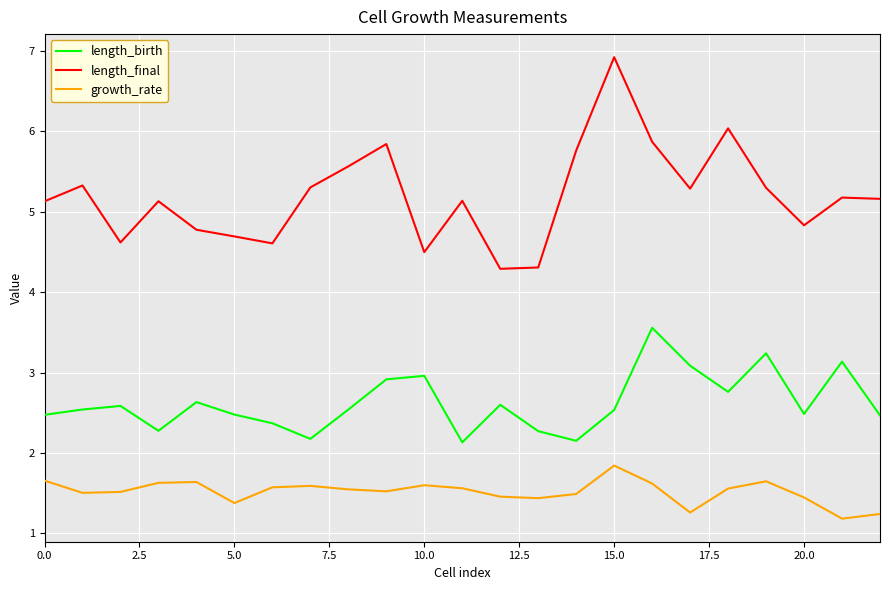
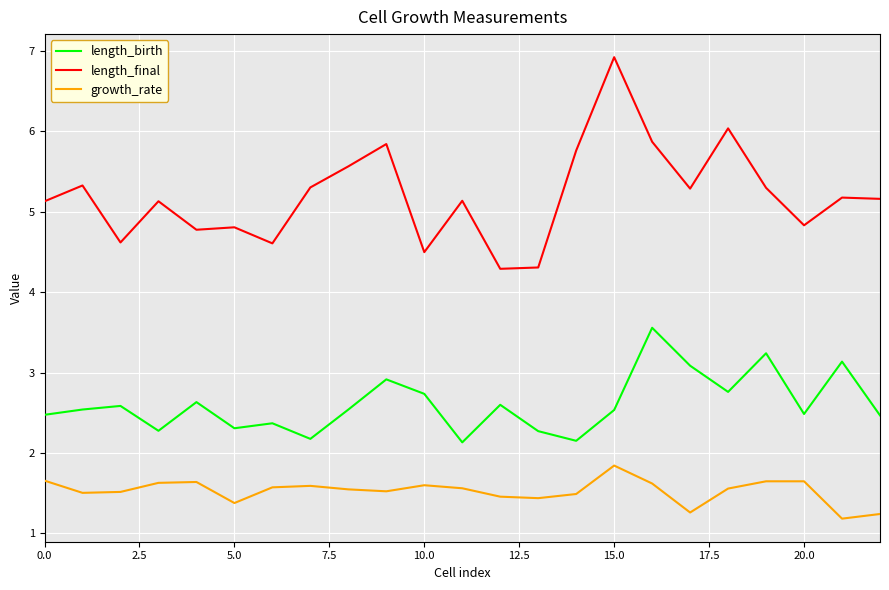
length_birth, 5.0: 2.5 -> 2.3
length_final, 5.0: 4.7 -> 4.8
length_birth, 10.0: 3.0 -> 2.7
growth_rate, 20.0: 1.4 -> 1.6
